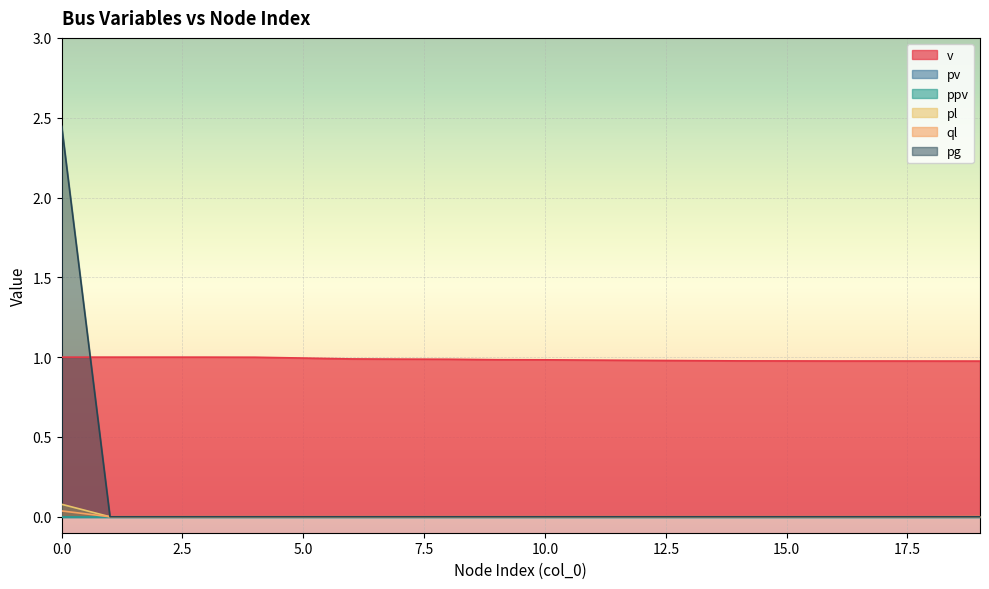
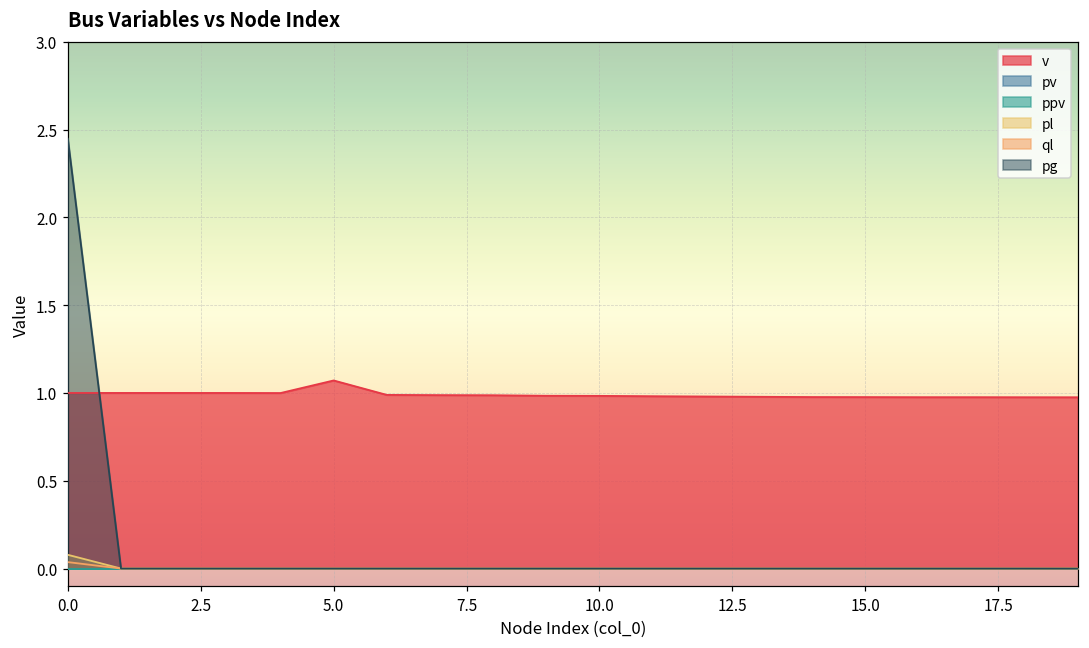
v, 5.0: 0.99 -> 1.07
